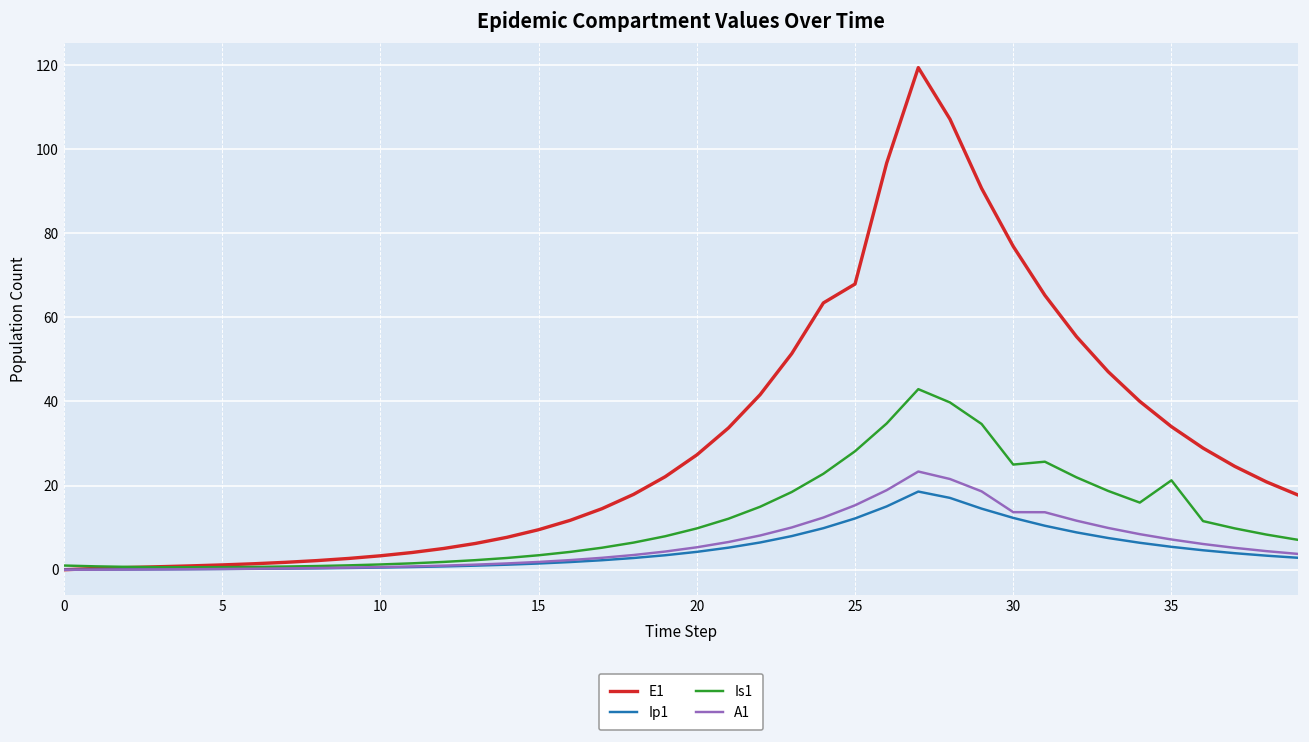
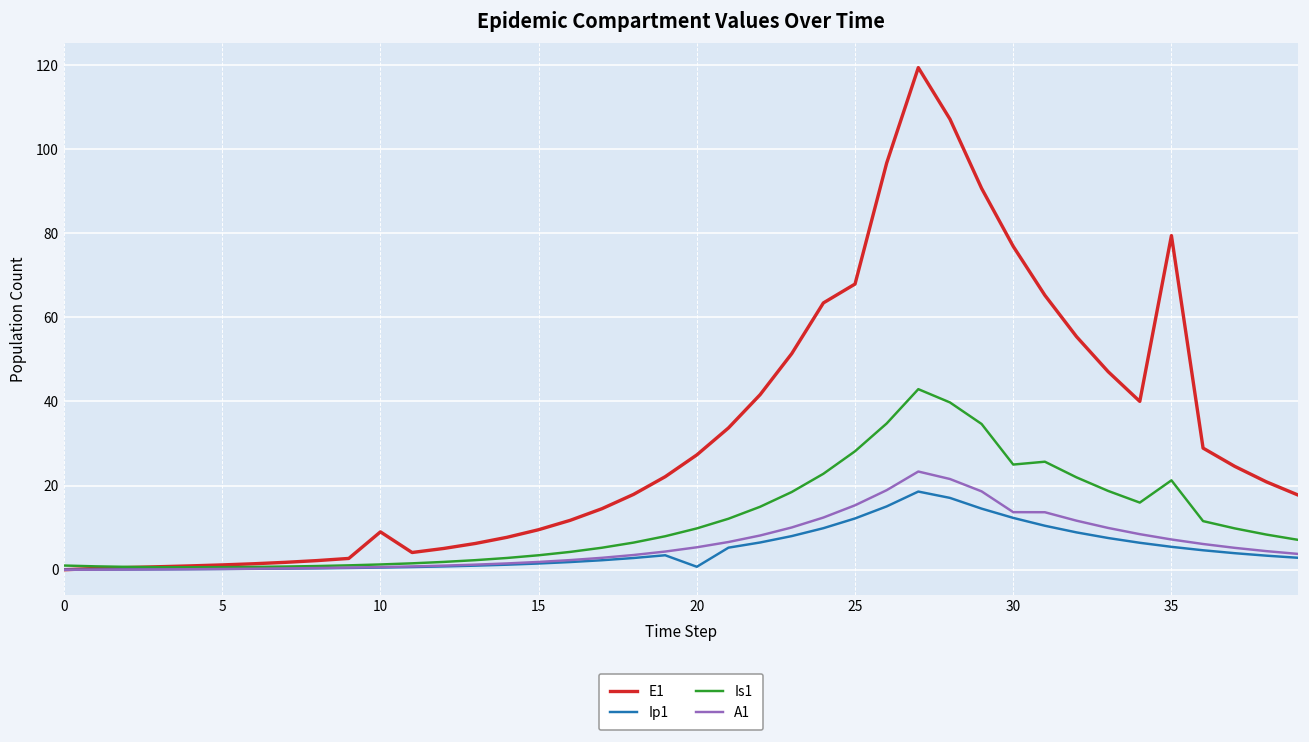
E1, 10: 3 -> 9
Ip1, 20: 4 -> 1
E1, 35: 34 -> 79
